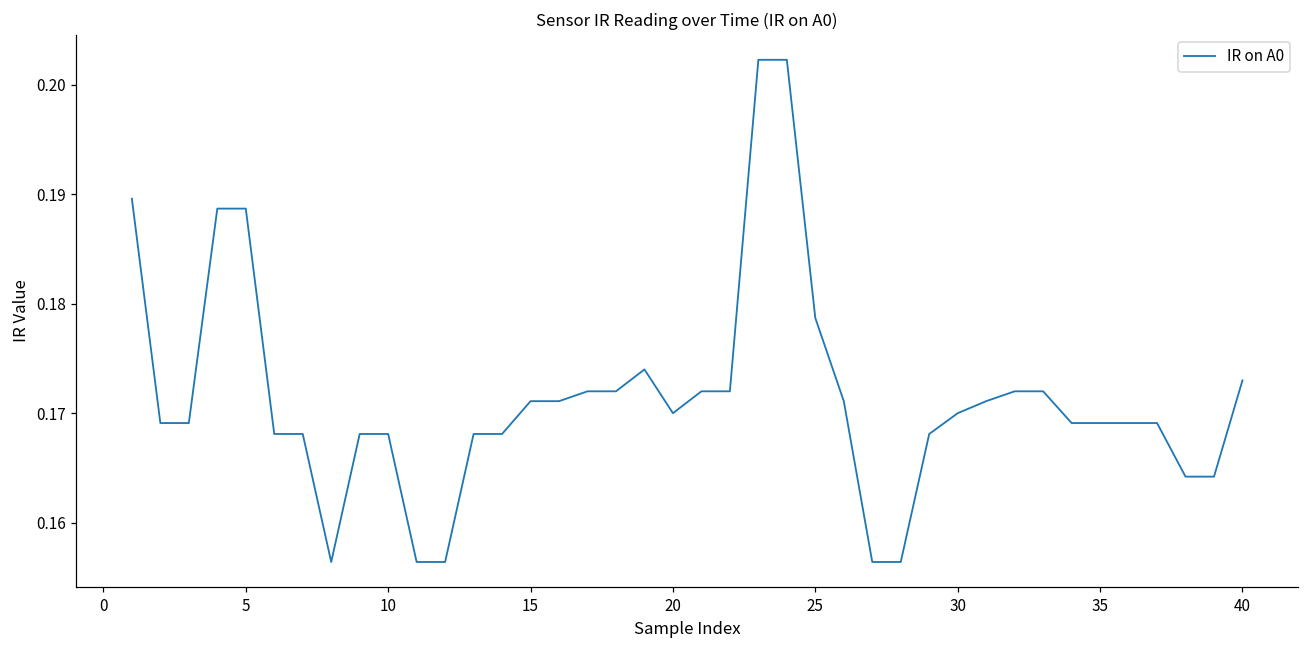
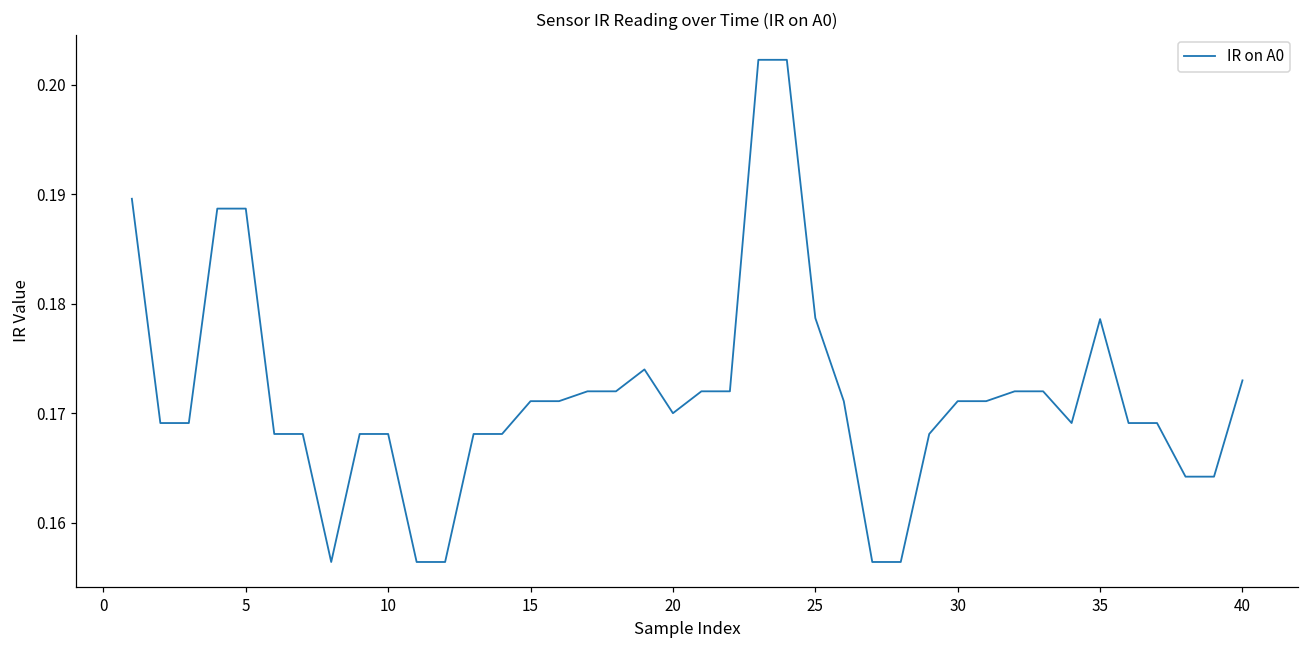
30: 0.170 -> 0.171
35: 0.169 -> 0.179
